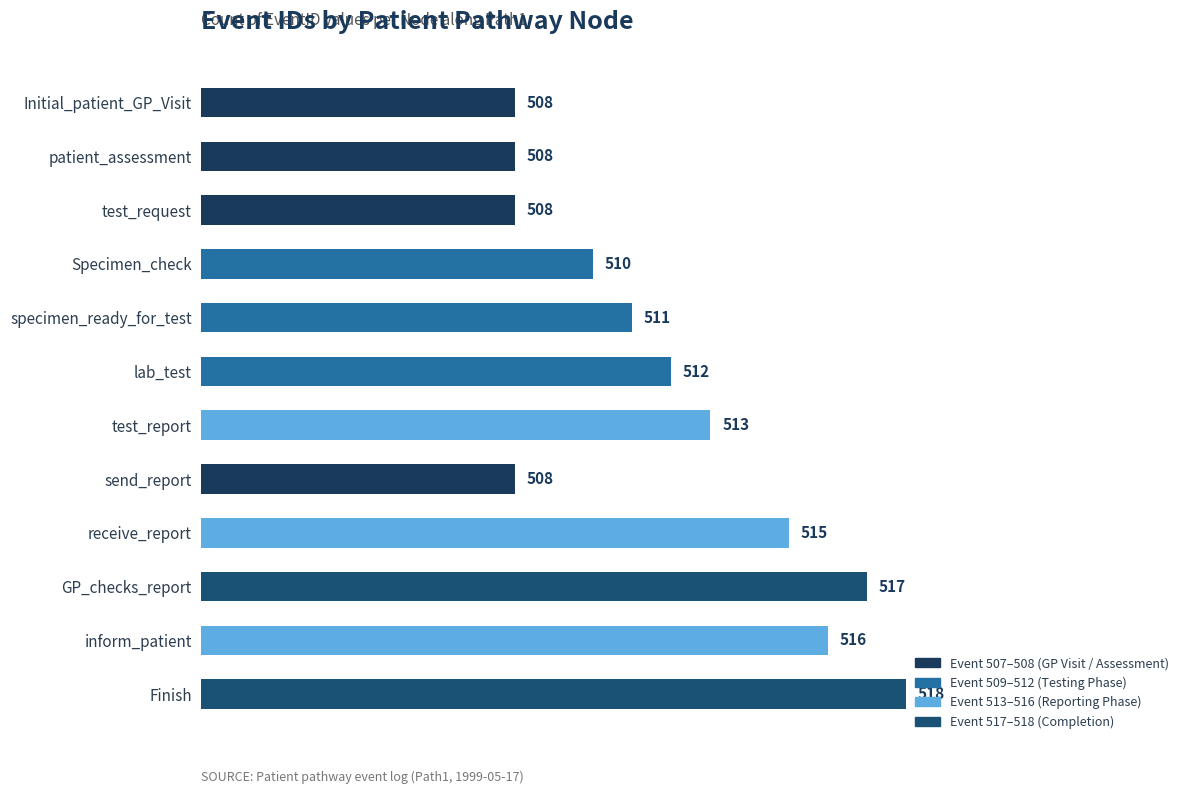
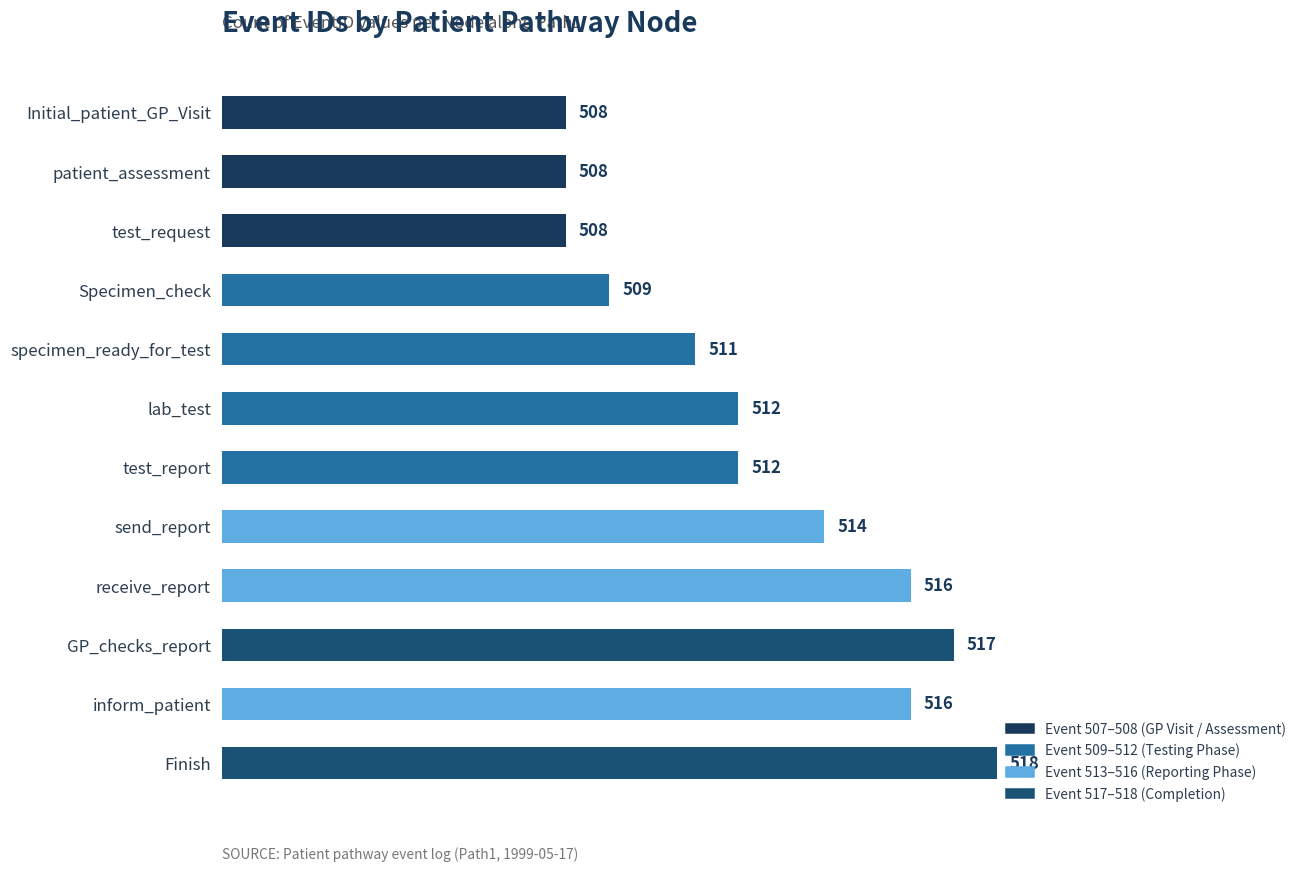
Specimen_check: 510 -> 509
test_report: 513 -> 512
send_report: 508 -> 514
receive_report: 515 -> 516
